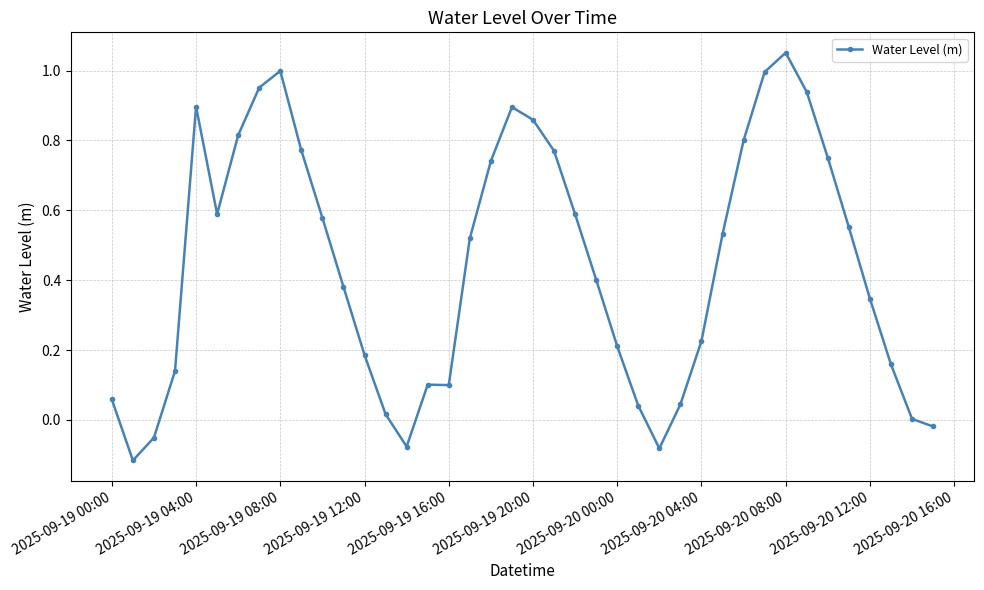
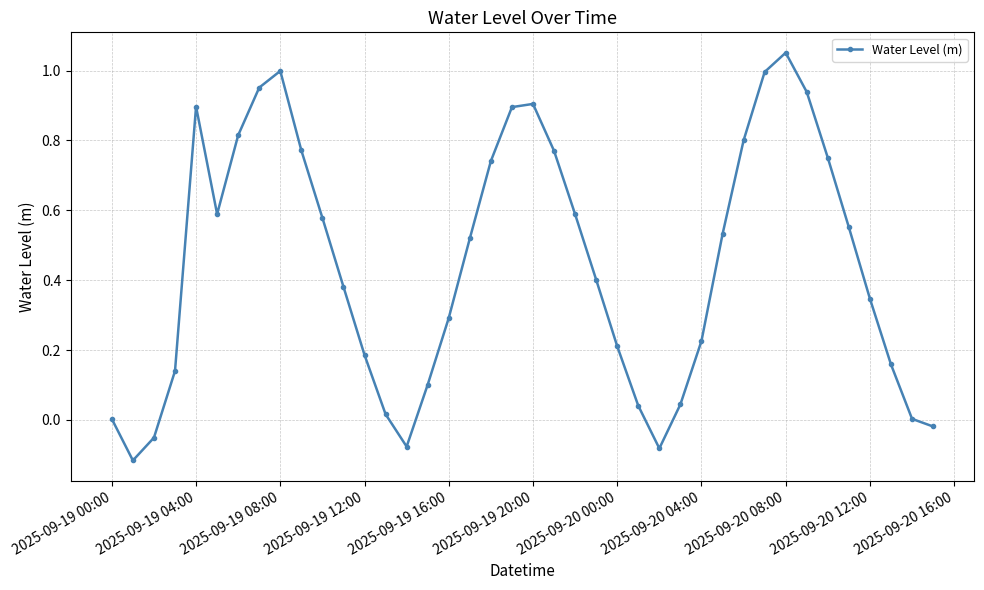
2025-09-19 00:00: 0.06 -> 0.00
2025-09-19 16:00: 0.10 -> 0.29
2025-09-19 20:00: 0.86 -> 0.90
